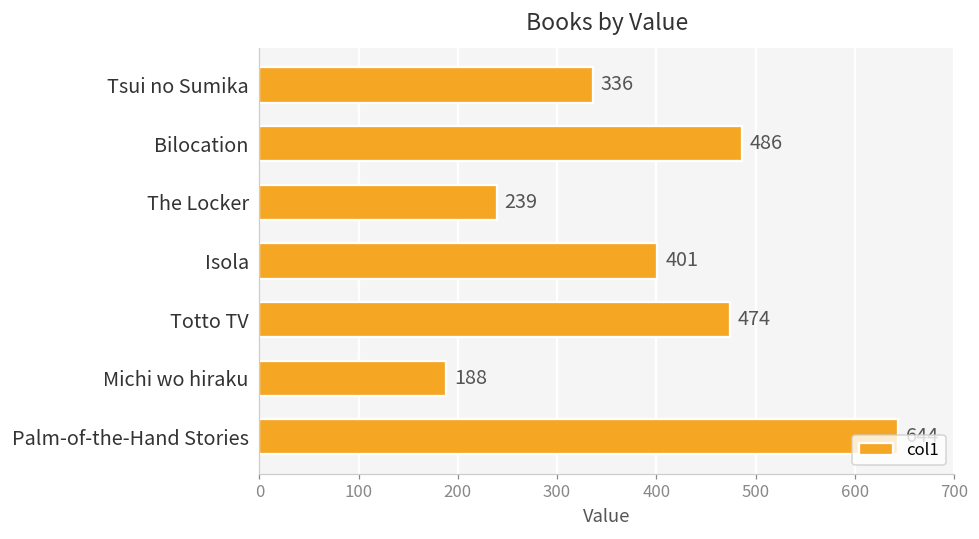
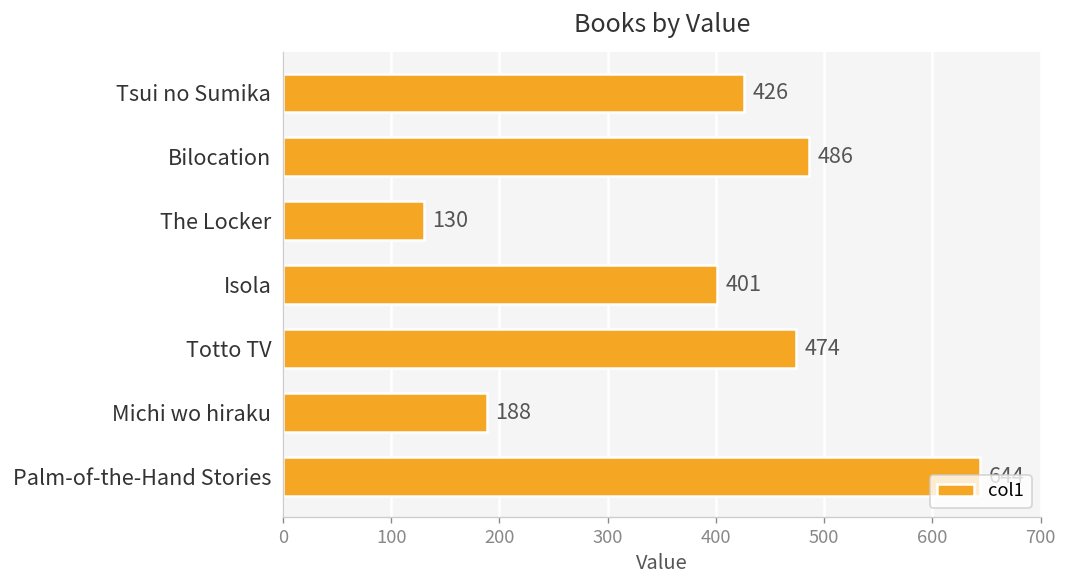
Tsui no Sumika: 336 -> 426
The Locker: 239 -> 130
